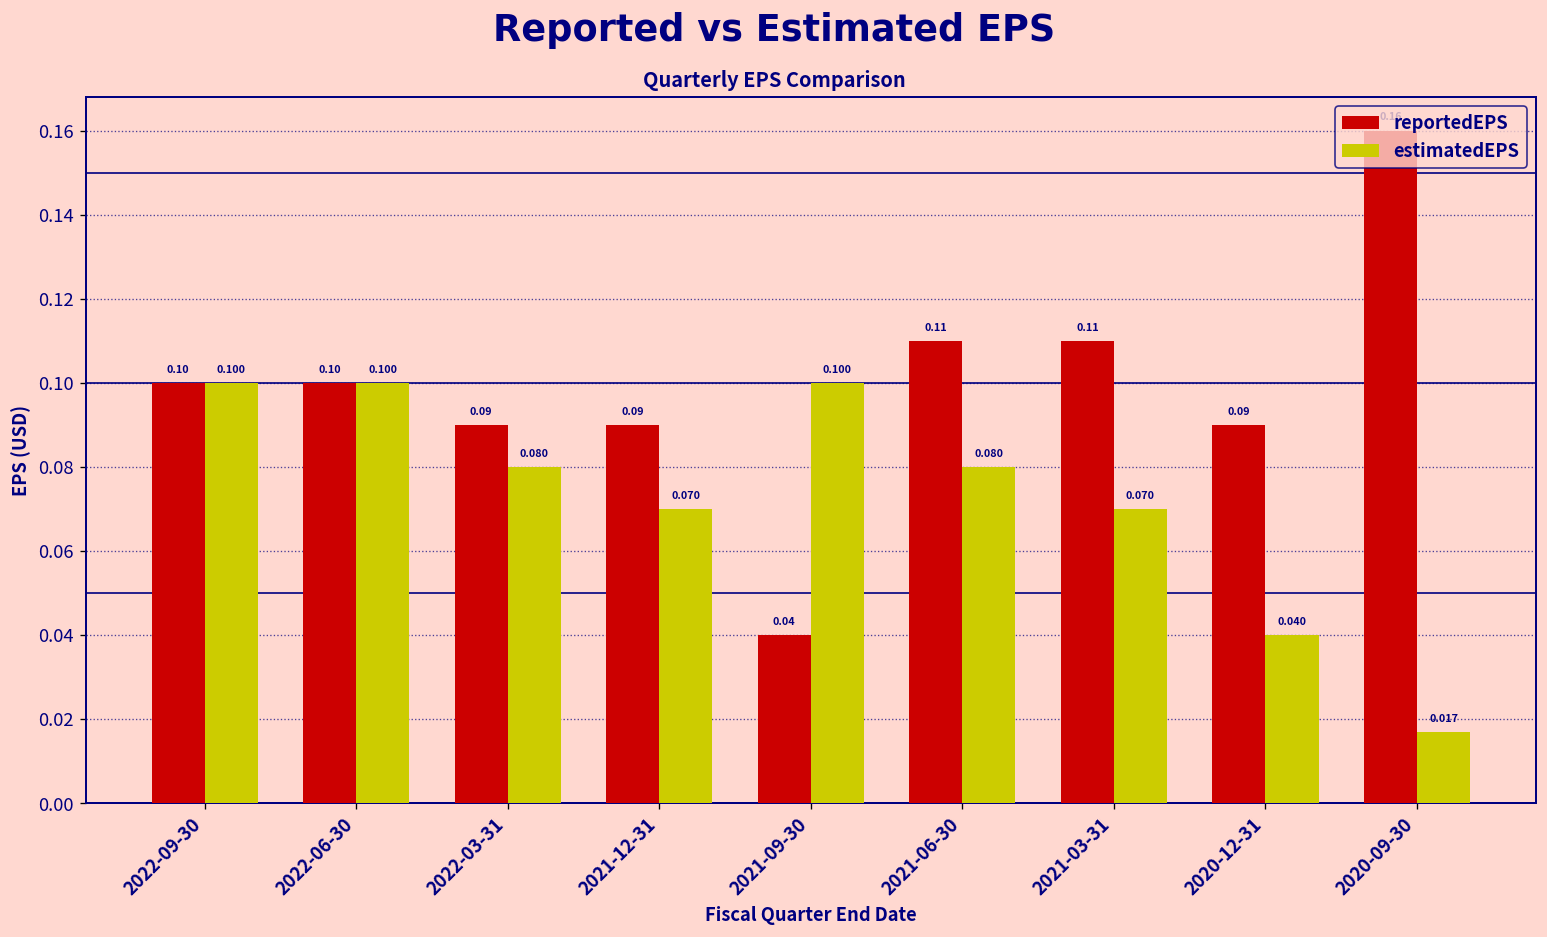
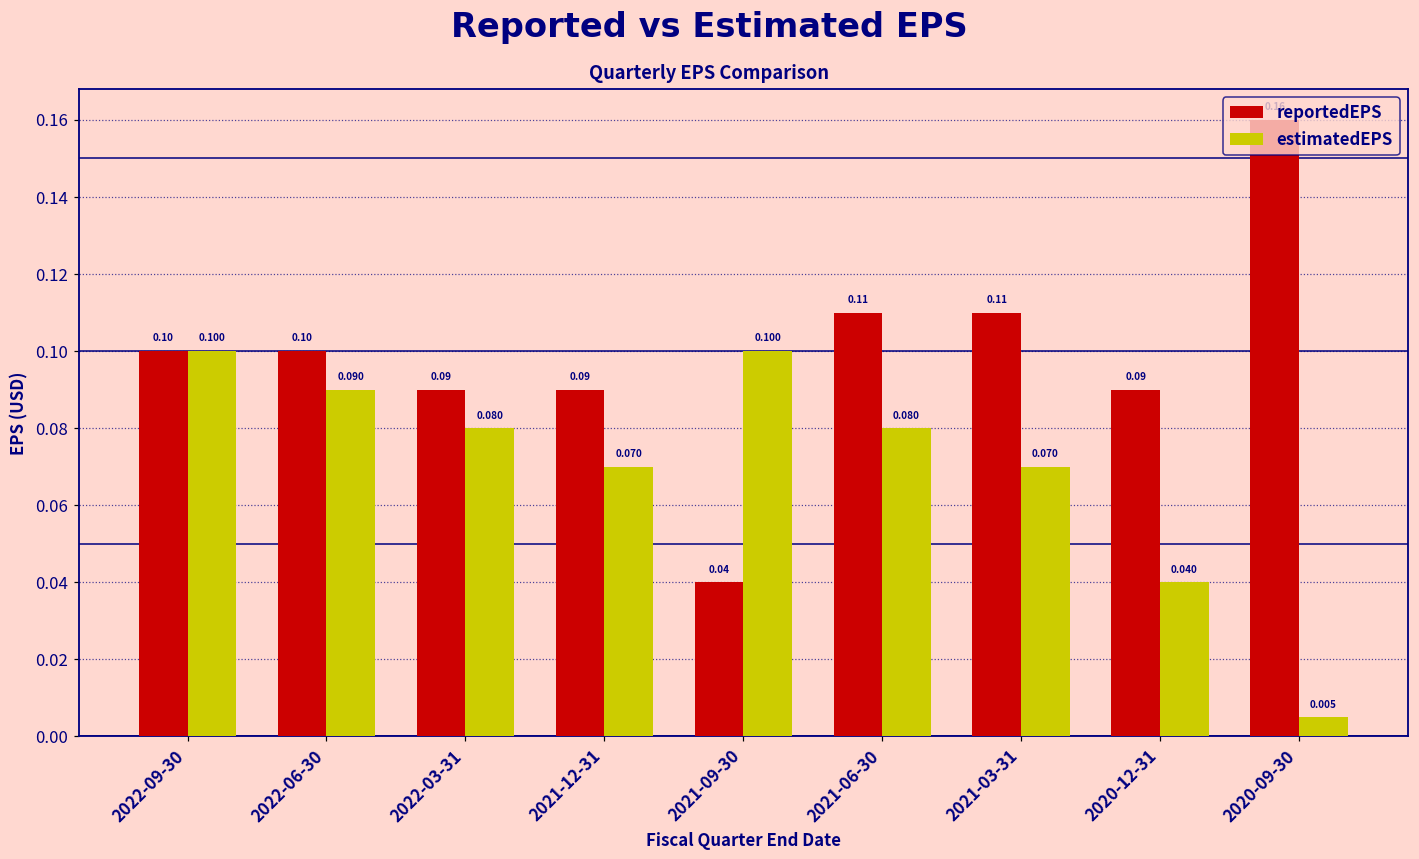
estimatedEPS, 2022-06-30: 0.100 -> 0.090
estimatedEPS, 2020-09-30: 0.017 -> 0.005
